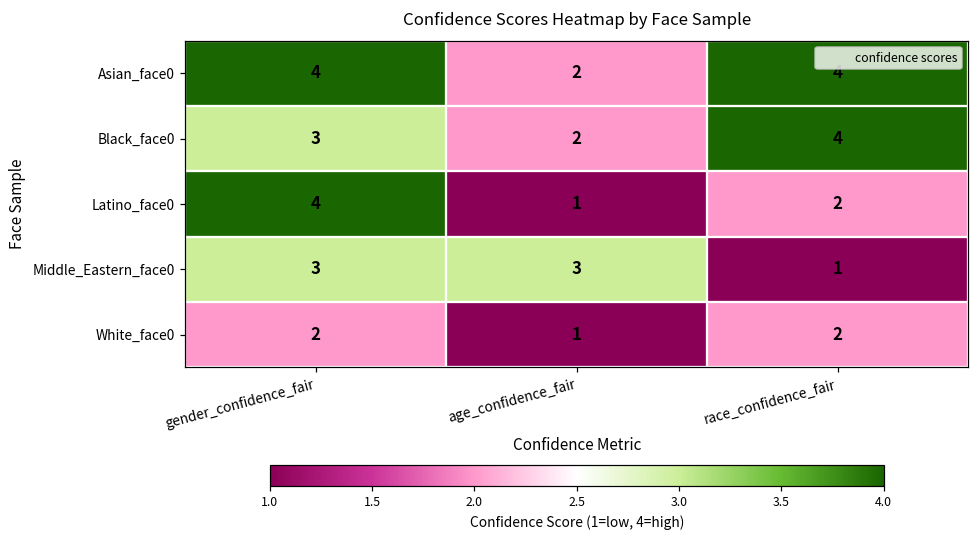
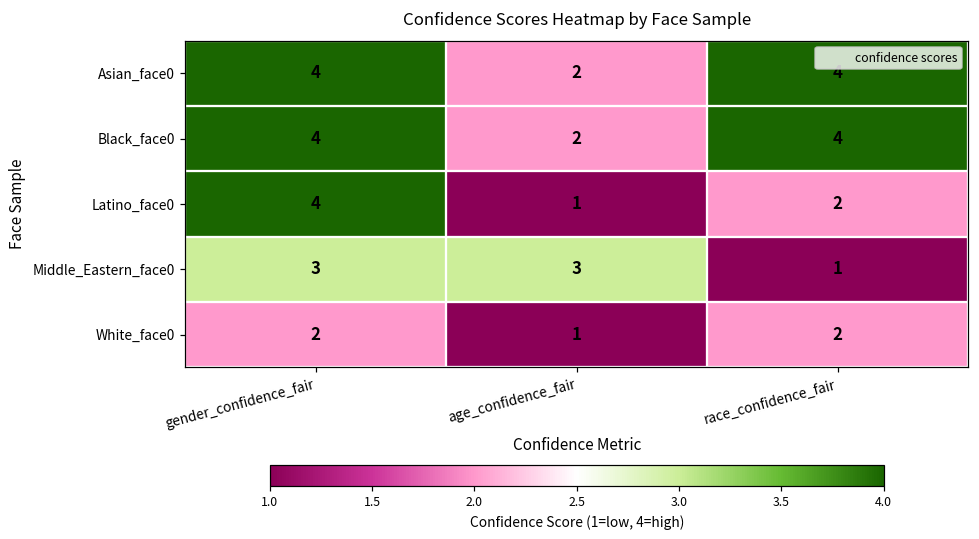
Black_face0, gender_confidence_fair: 3 -> 4
